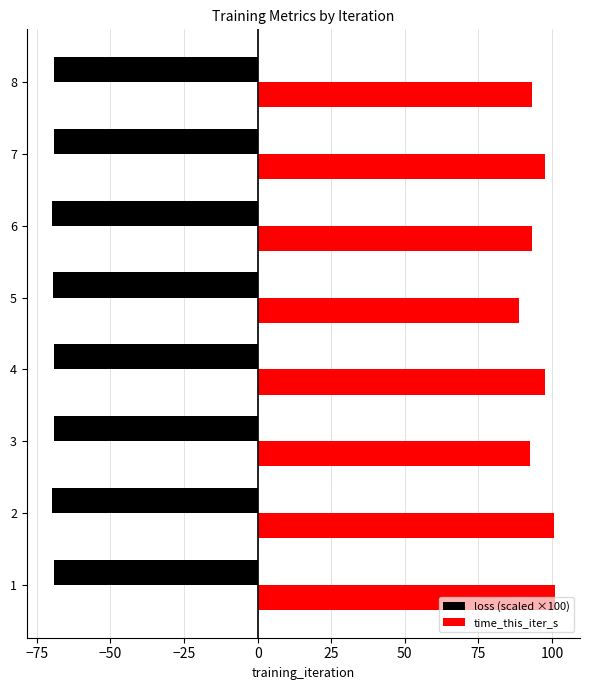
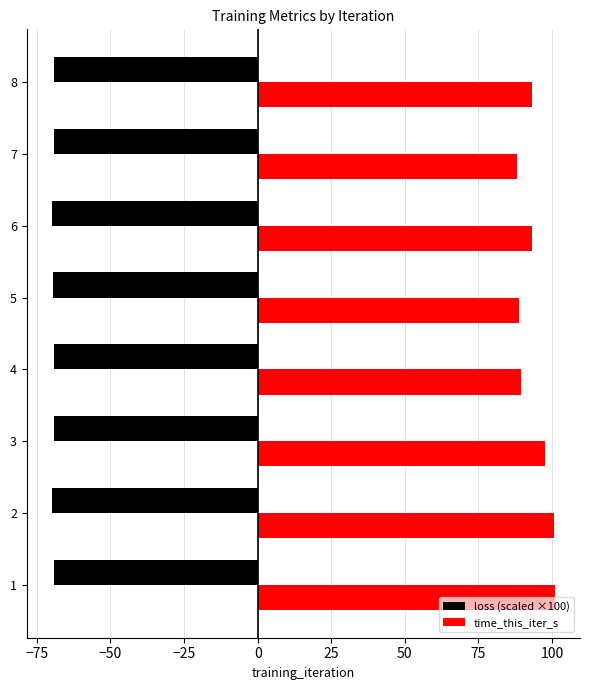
time_this_iter_s, 7: 98 -> 88
time_this_iter_s, 4: 98 -> 89
time_this_iter_s, 3: 93 -> 98
